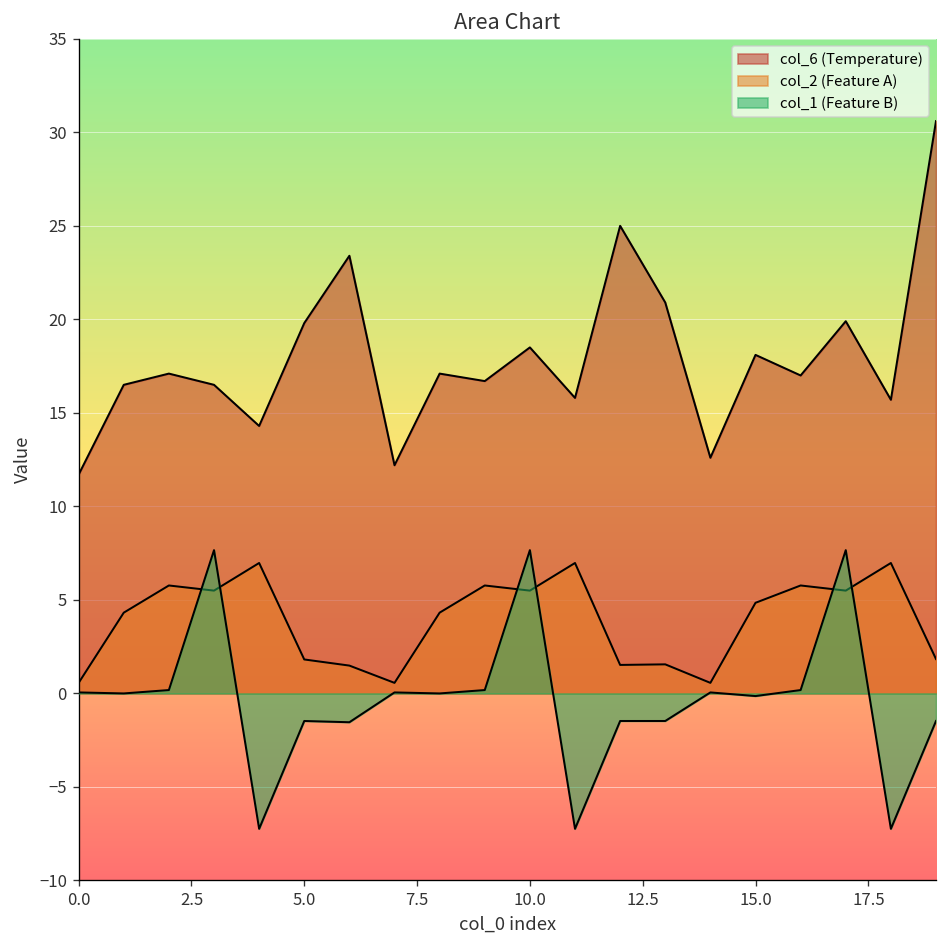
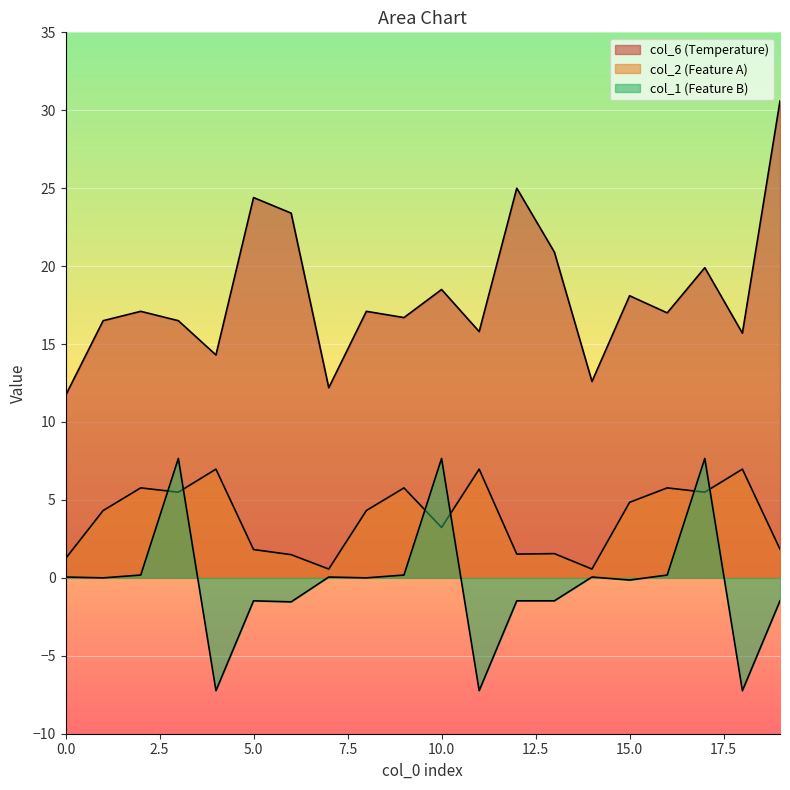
col_2 (Feature A), 0.0: 0.6 -> 1.2
col_6 (Temperature), 5.0: 19.8 -> 24.4
col_2 (Feature A), 10.0: 5.5 -> 3.2
